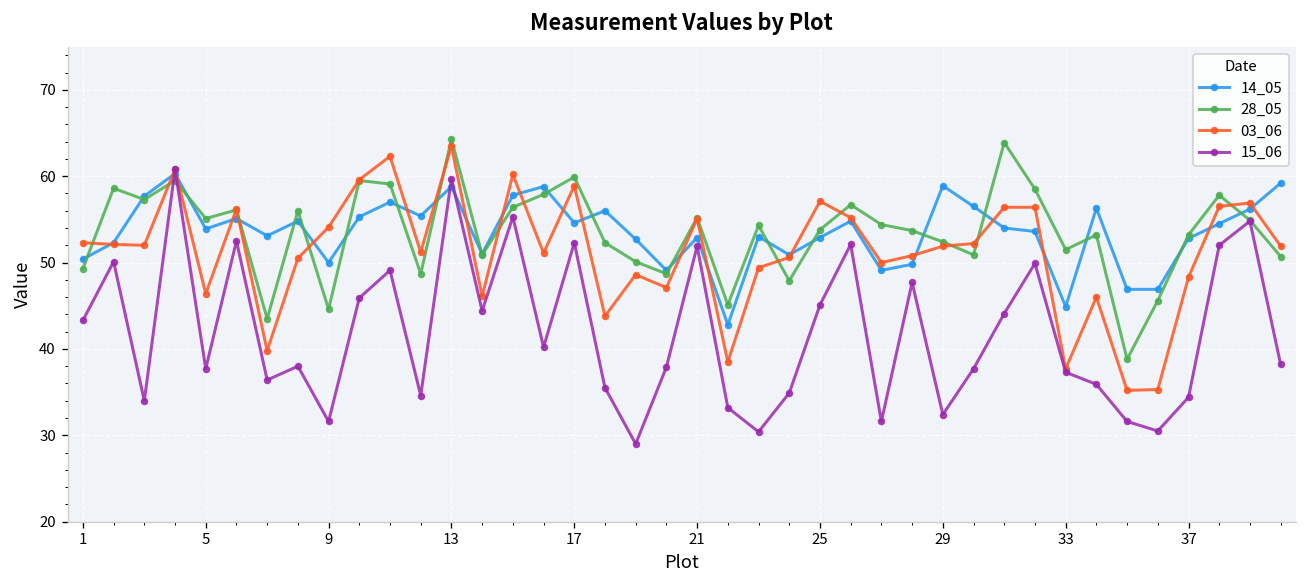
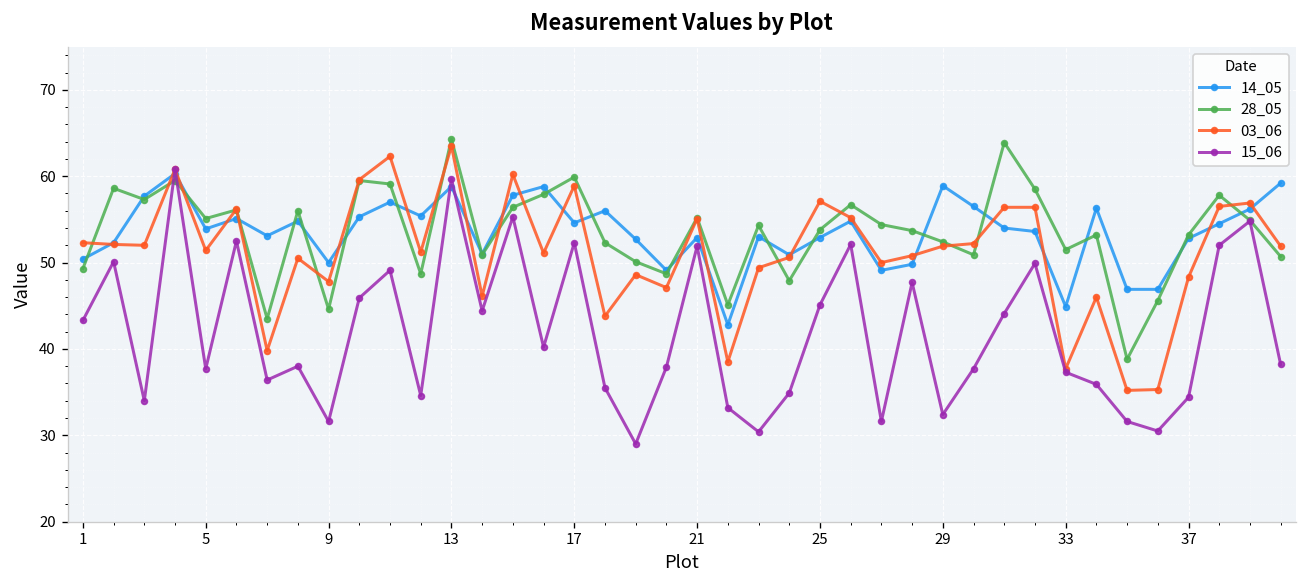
03_06, 5: 46 -> 51
03_06, 9: 54 -> 48
